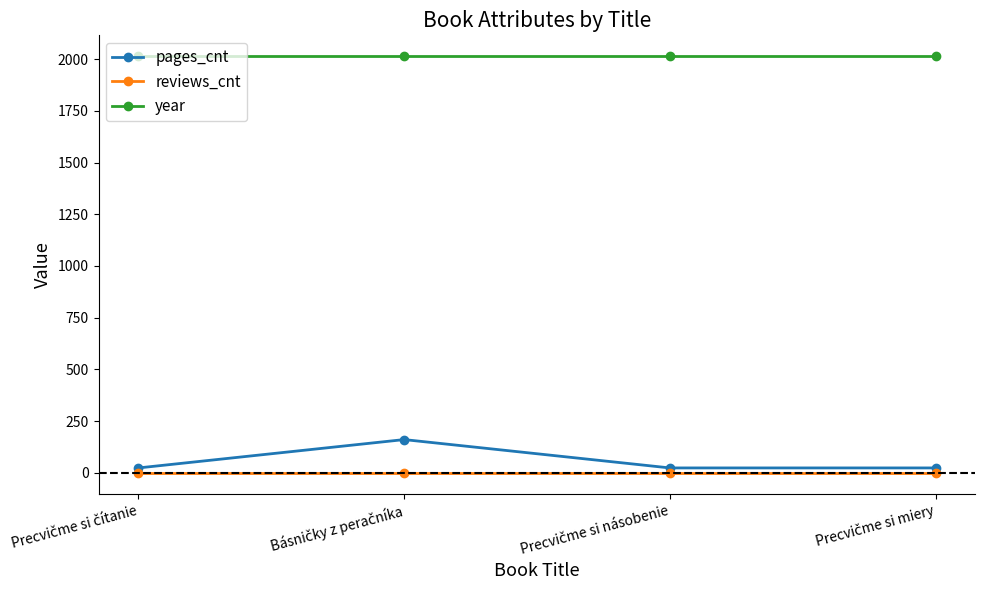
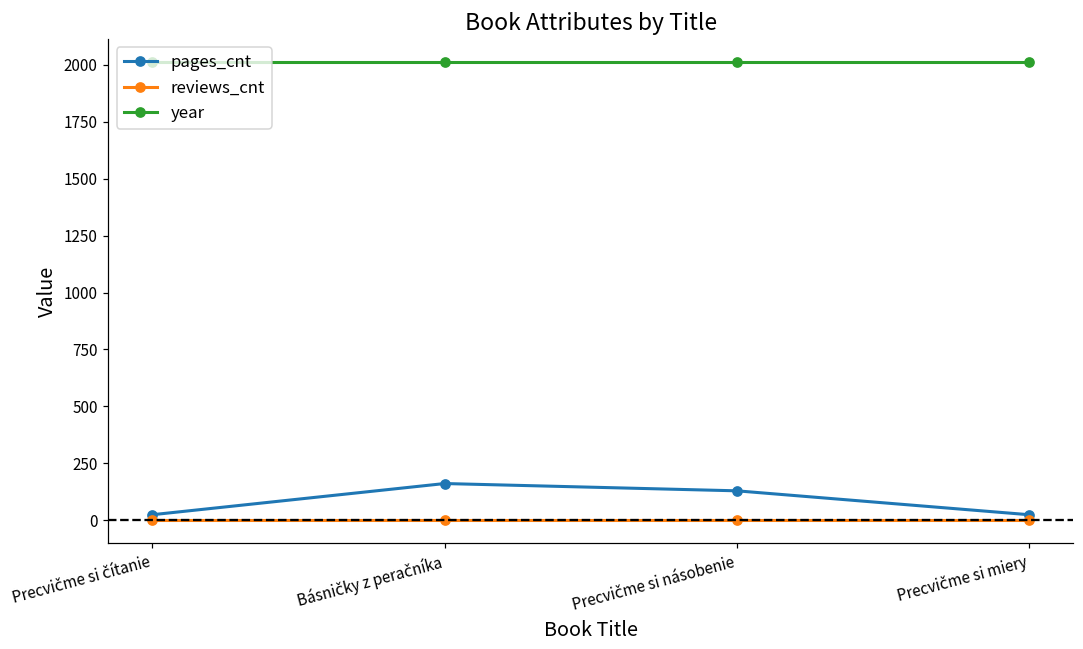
pages_cnt, Precvičme si násobenie: 20 -> 130
